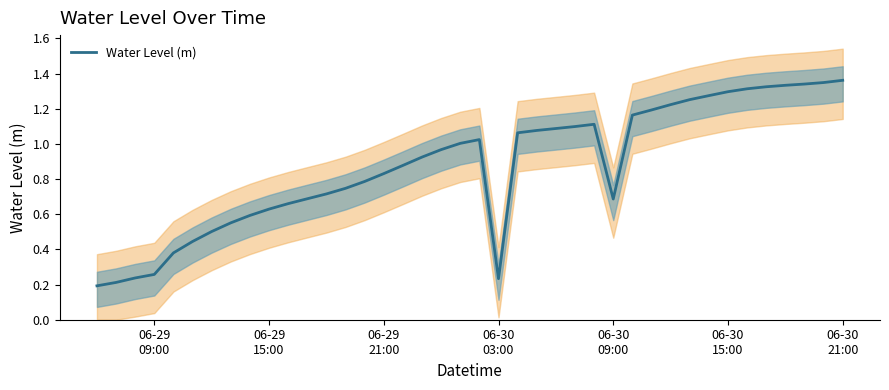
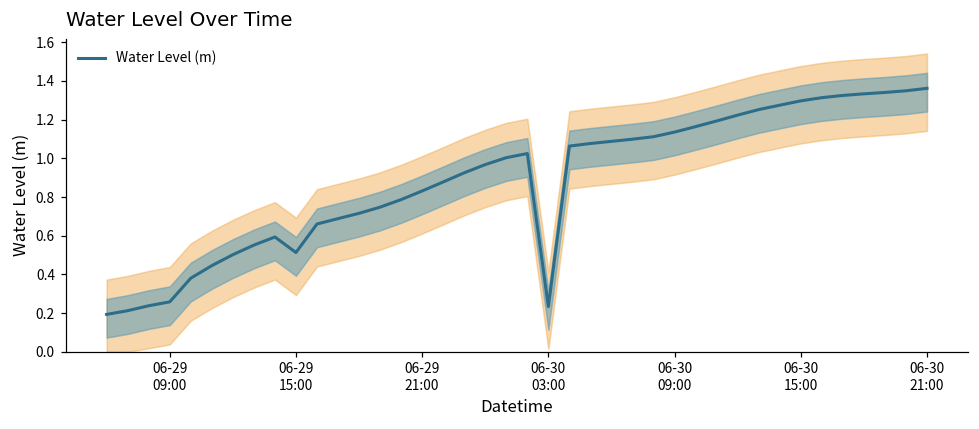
Water Level (m), 06-29 15:00: 0.63 -> 0.51
Water Level (m), 06-30 09:00: 0.69 -> 1.14
